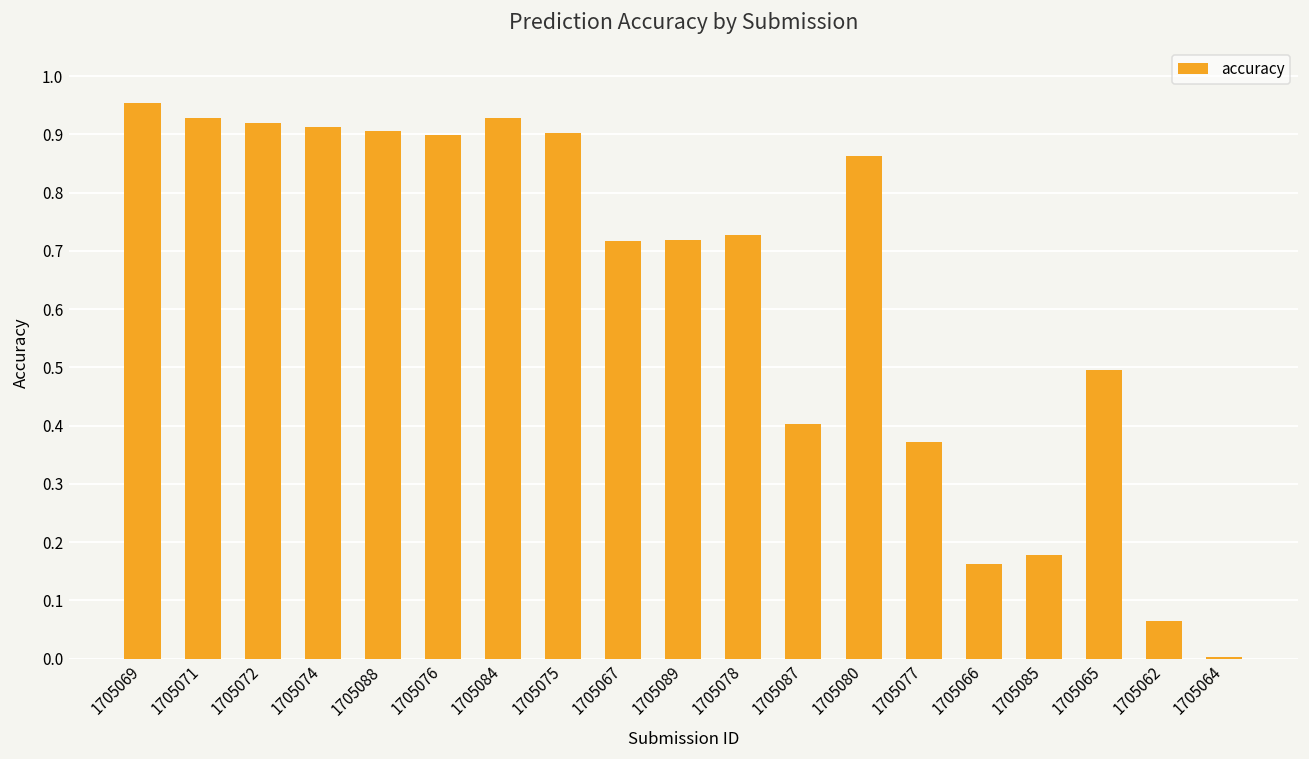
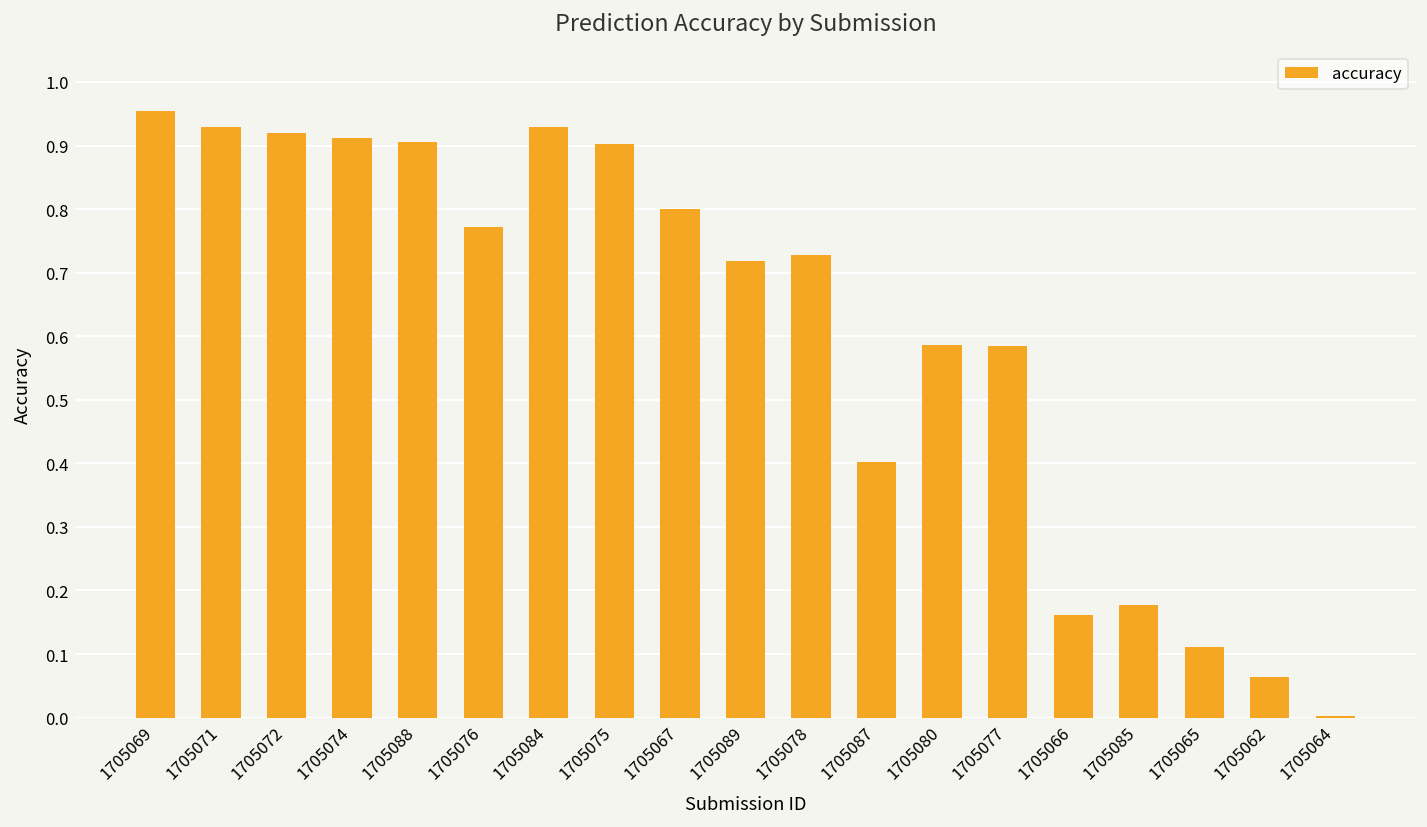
1705076: 0.90 -> 0.77
1705067: 0.72 -> 0.80
1705080: 0.86 -> 0.59
1705077: 0.37 -> 0.58
1705065: 0.50 -> 0.11
